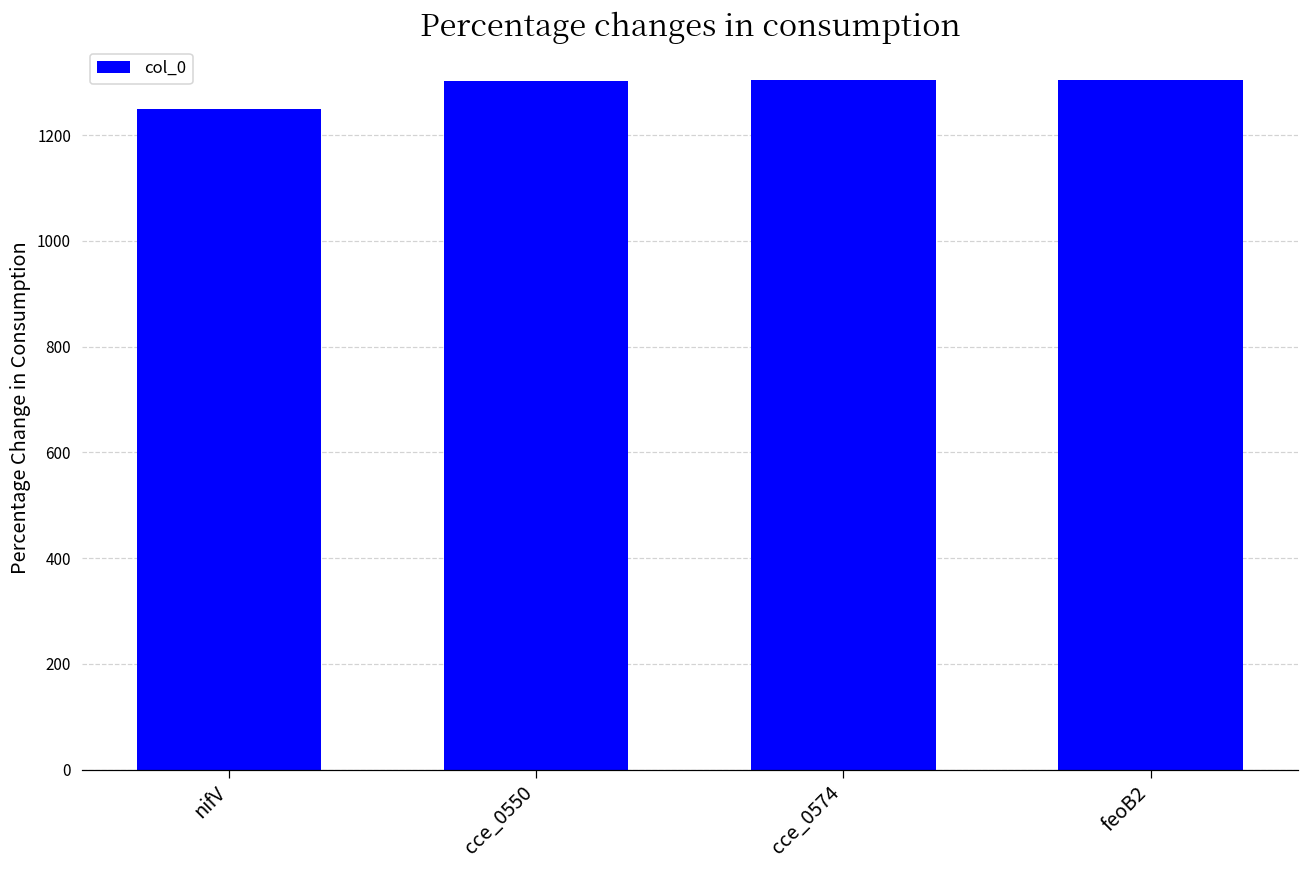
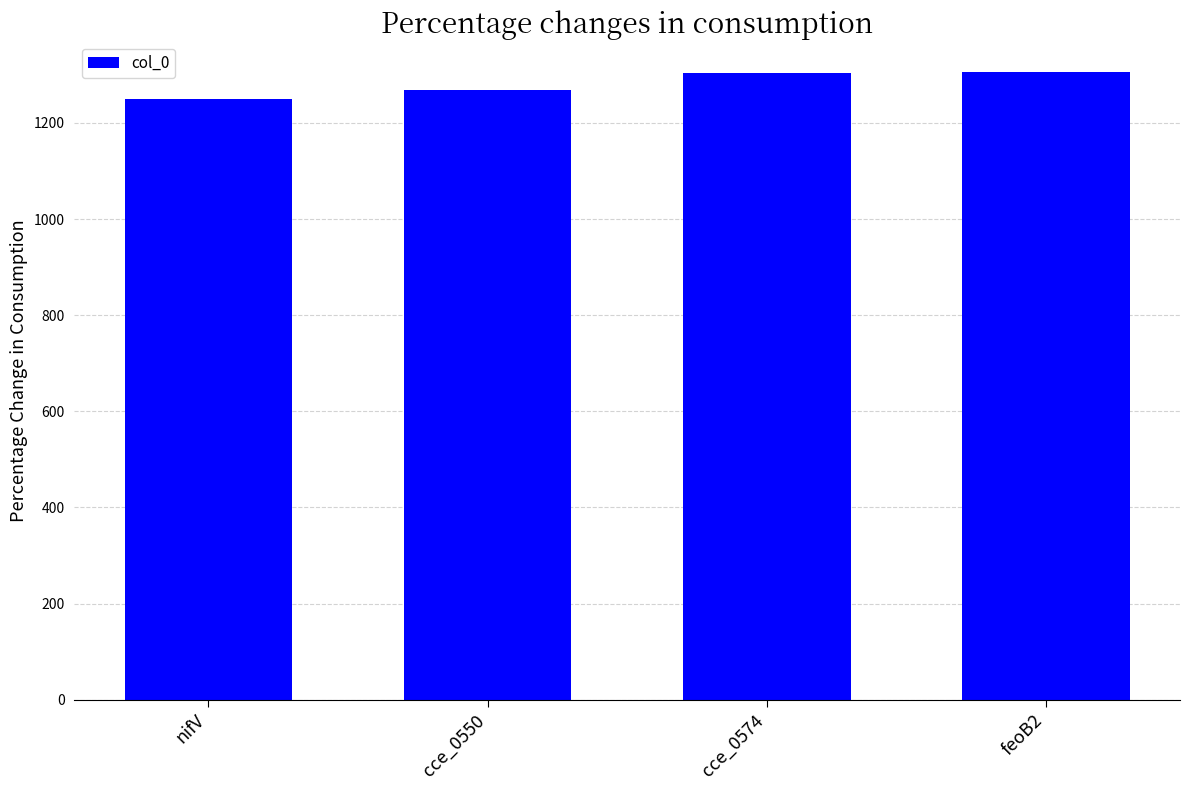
cce_0550: 1300 -> 1270
